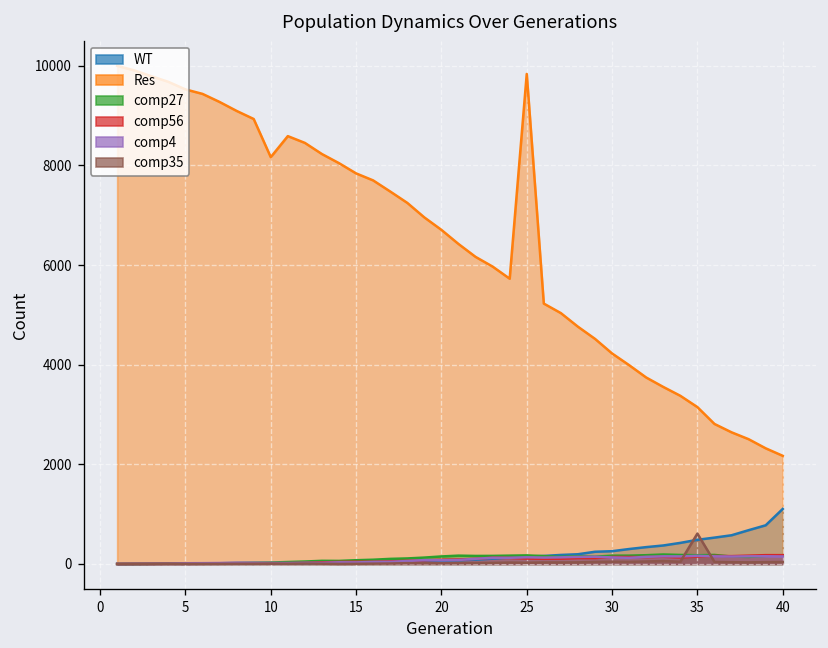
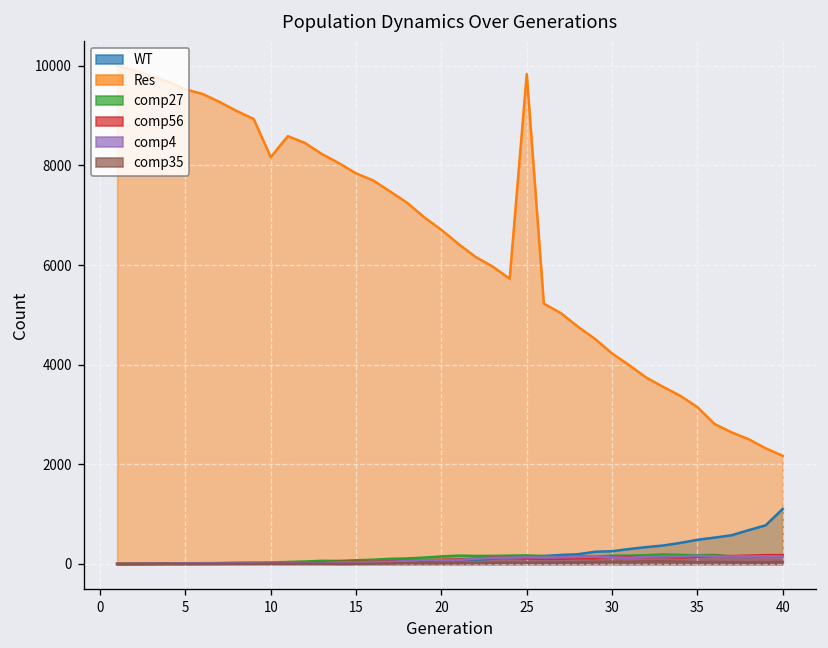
comp35, 35: 600 -> 0
